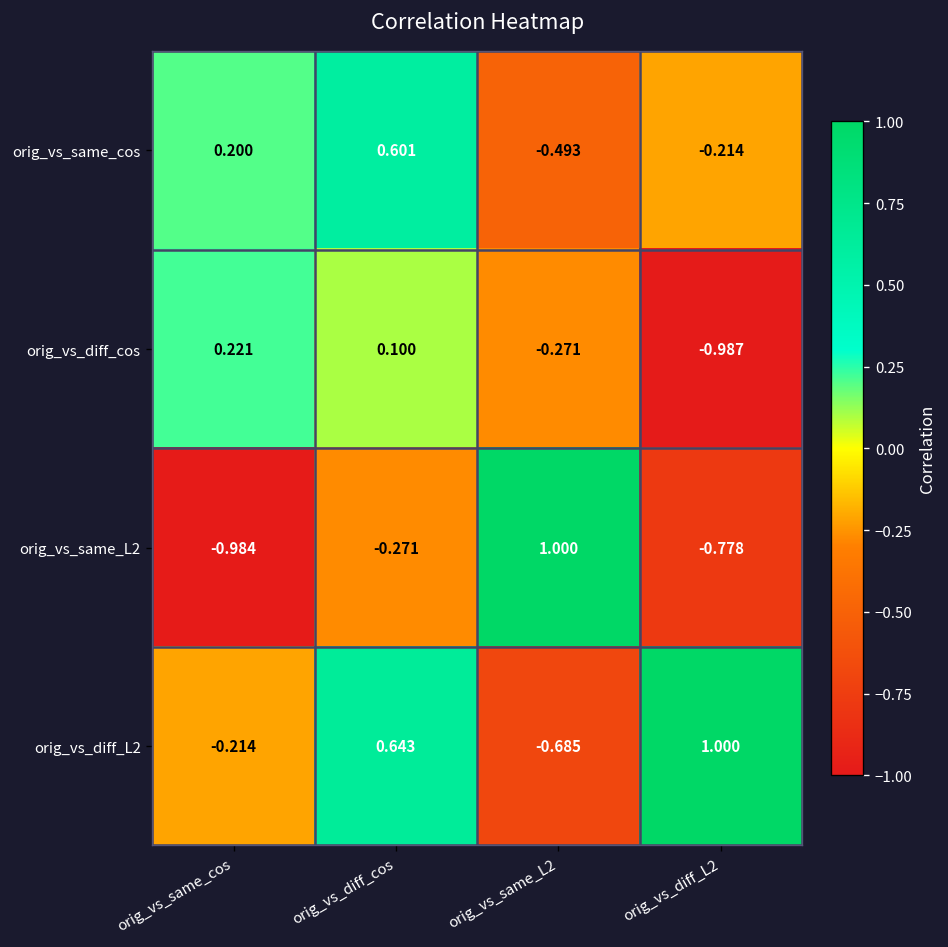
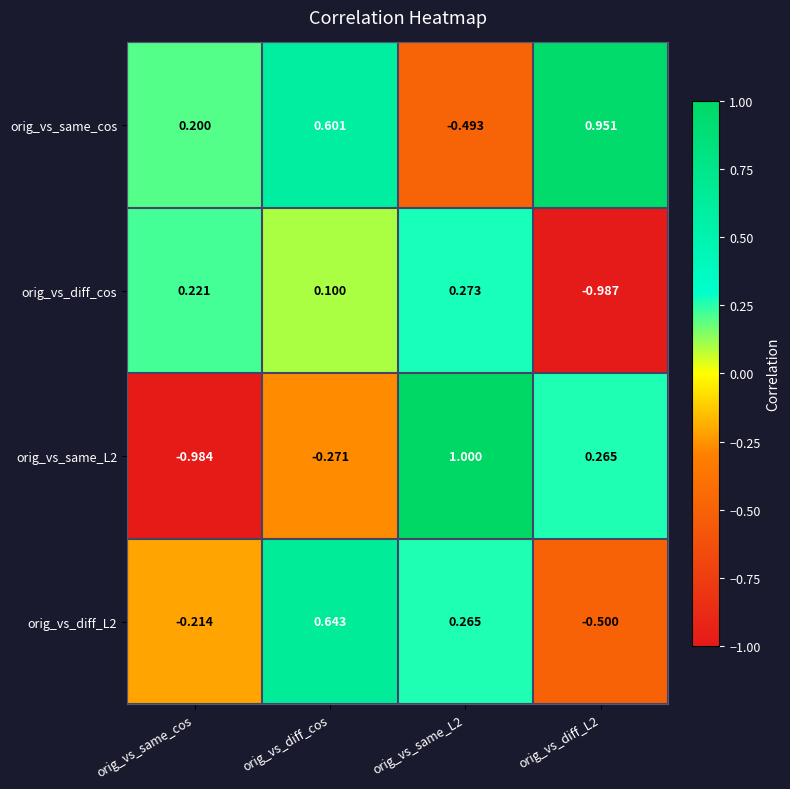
orig_vs_same_cos, orig_vs_diff_L2: -0.214 -> 0.951
orig_vs_diff_cos, orig_vs_same_L2: -0.271 -> 0.273
orig_vs_same_L2, orig_vs_diff_L2: -0.778 -> 0.265
orig_vs_diff_L2, orig_vs_same_L2: -0.685 -> 0.265
orig_vs_diff_L2, orig_vs_diff_L2: 1.000 -> -0.500
